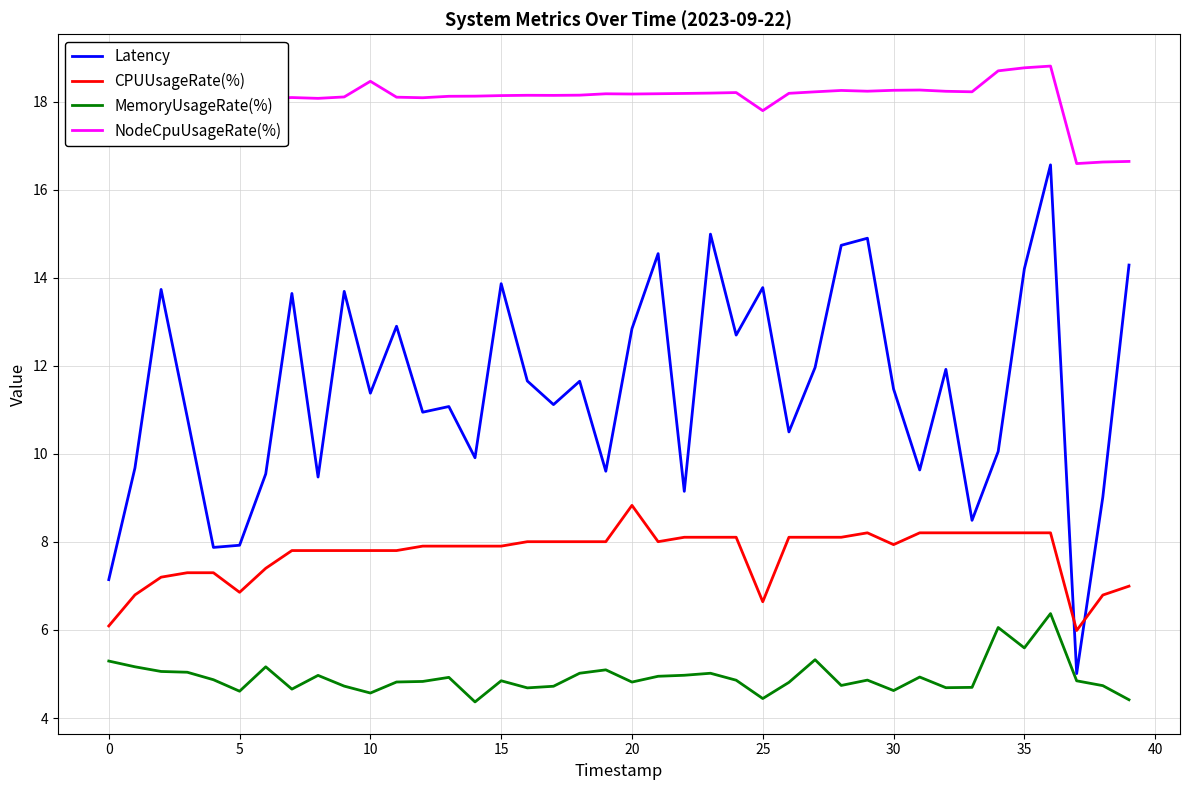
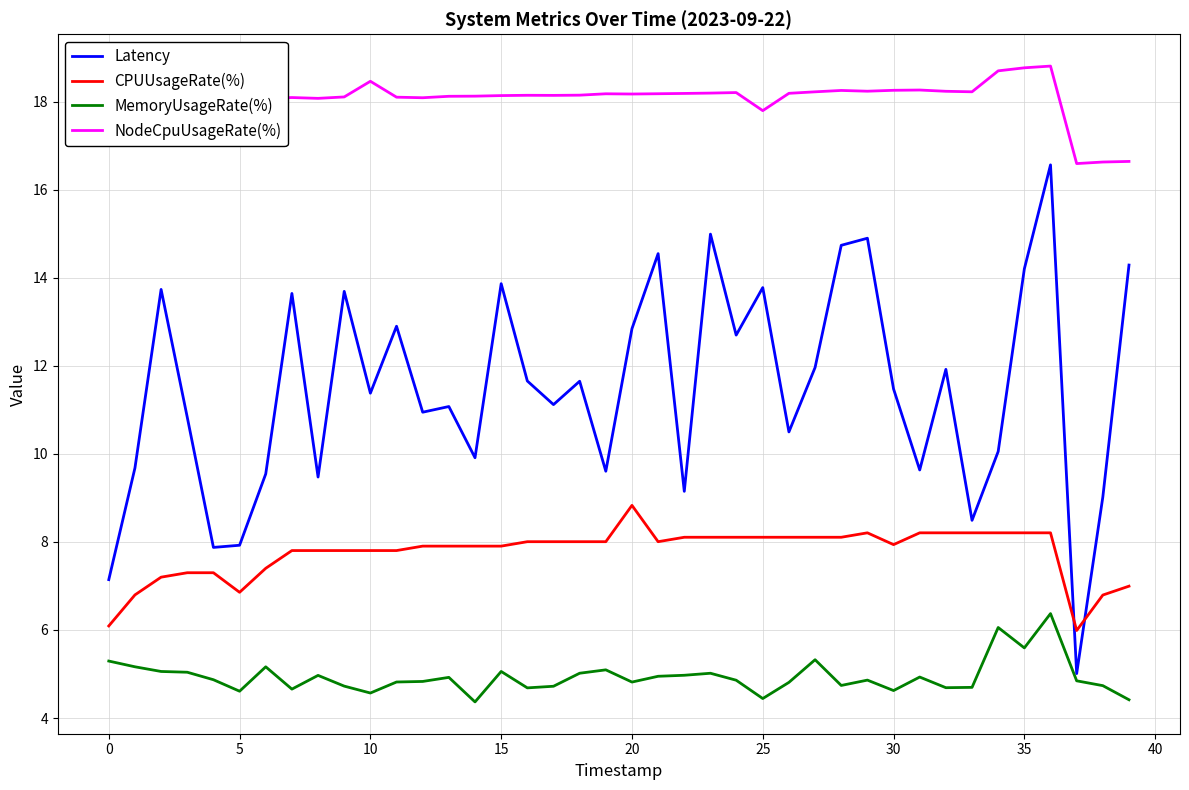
MemoryUsageRate(%), 15: 4.8 -> 5.1
CPUUsageRate(%), 25: 6.6 -> 8.1
